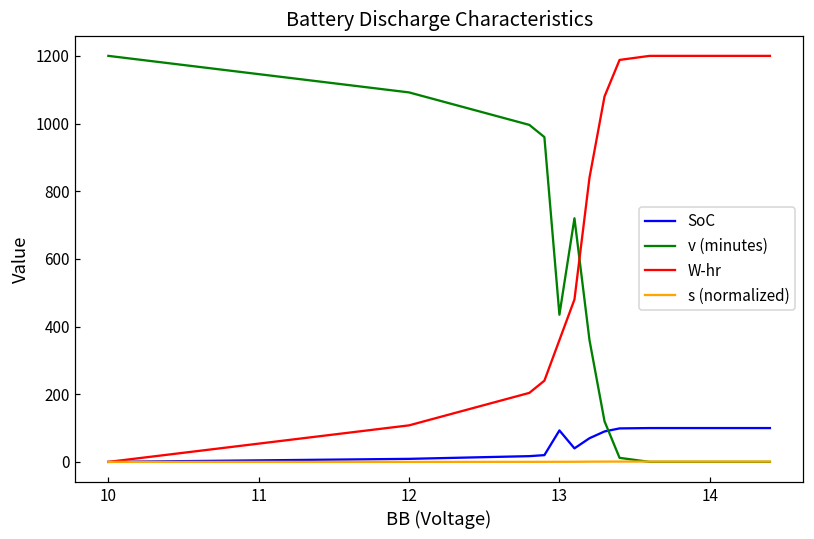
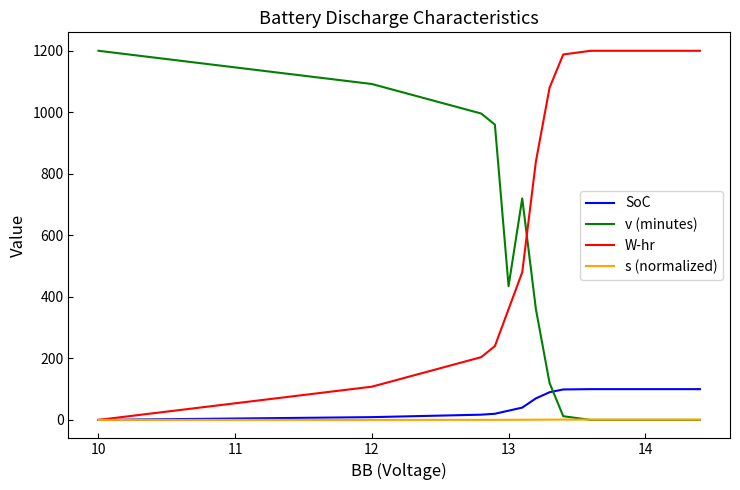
SoC, 13: 90 -> 30
